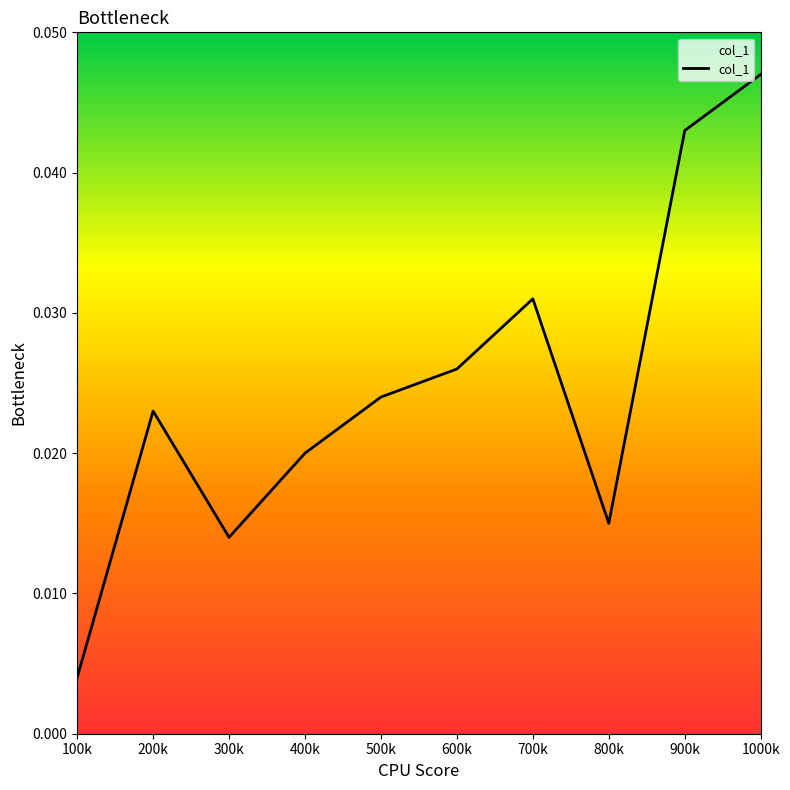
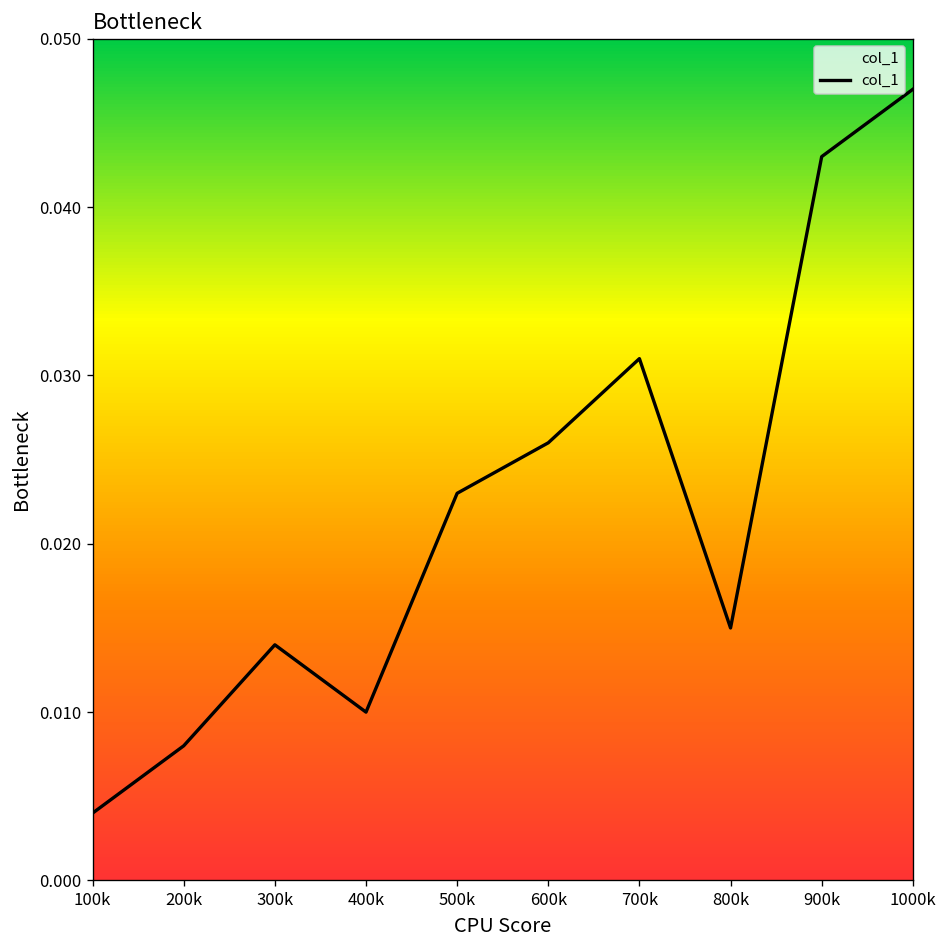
200k: 0.023 -> 0.008
400k: 0.02 -> 0.01
500k: 0.024 -> 0.023
